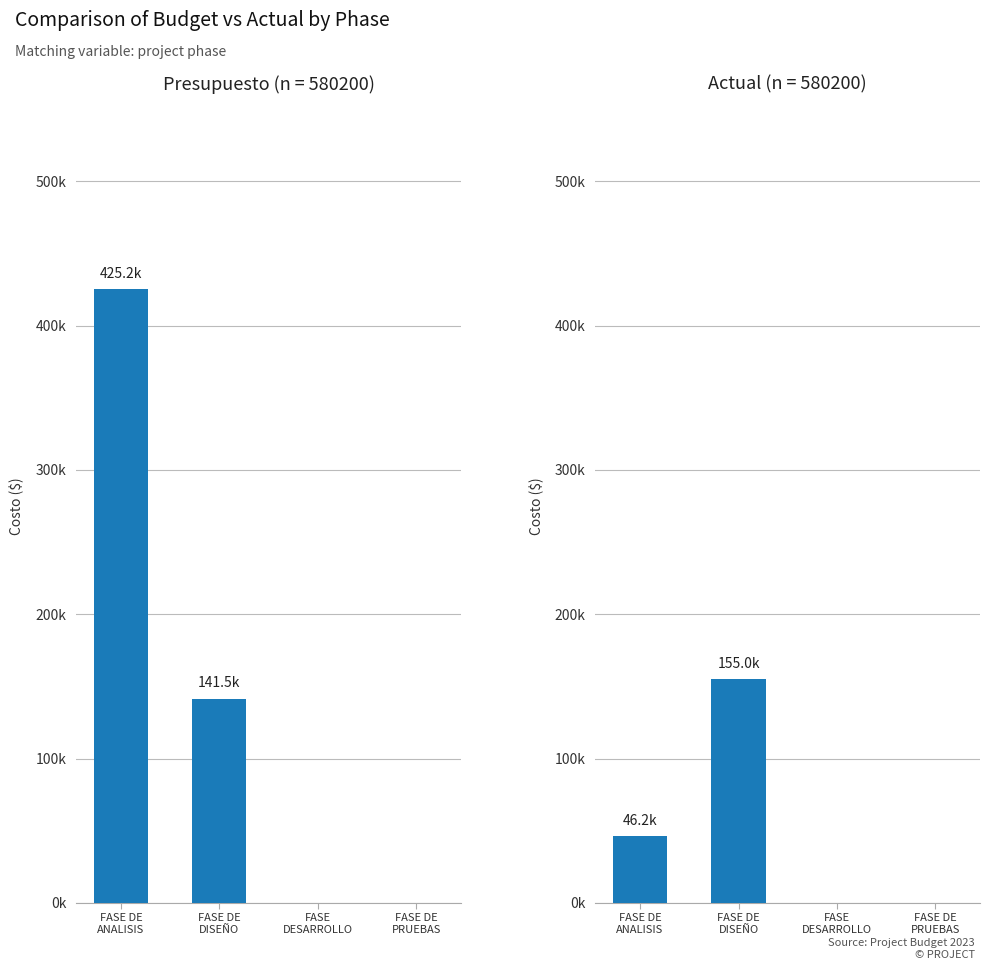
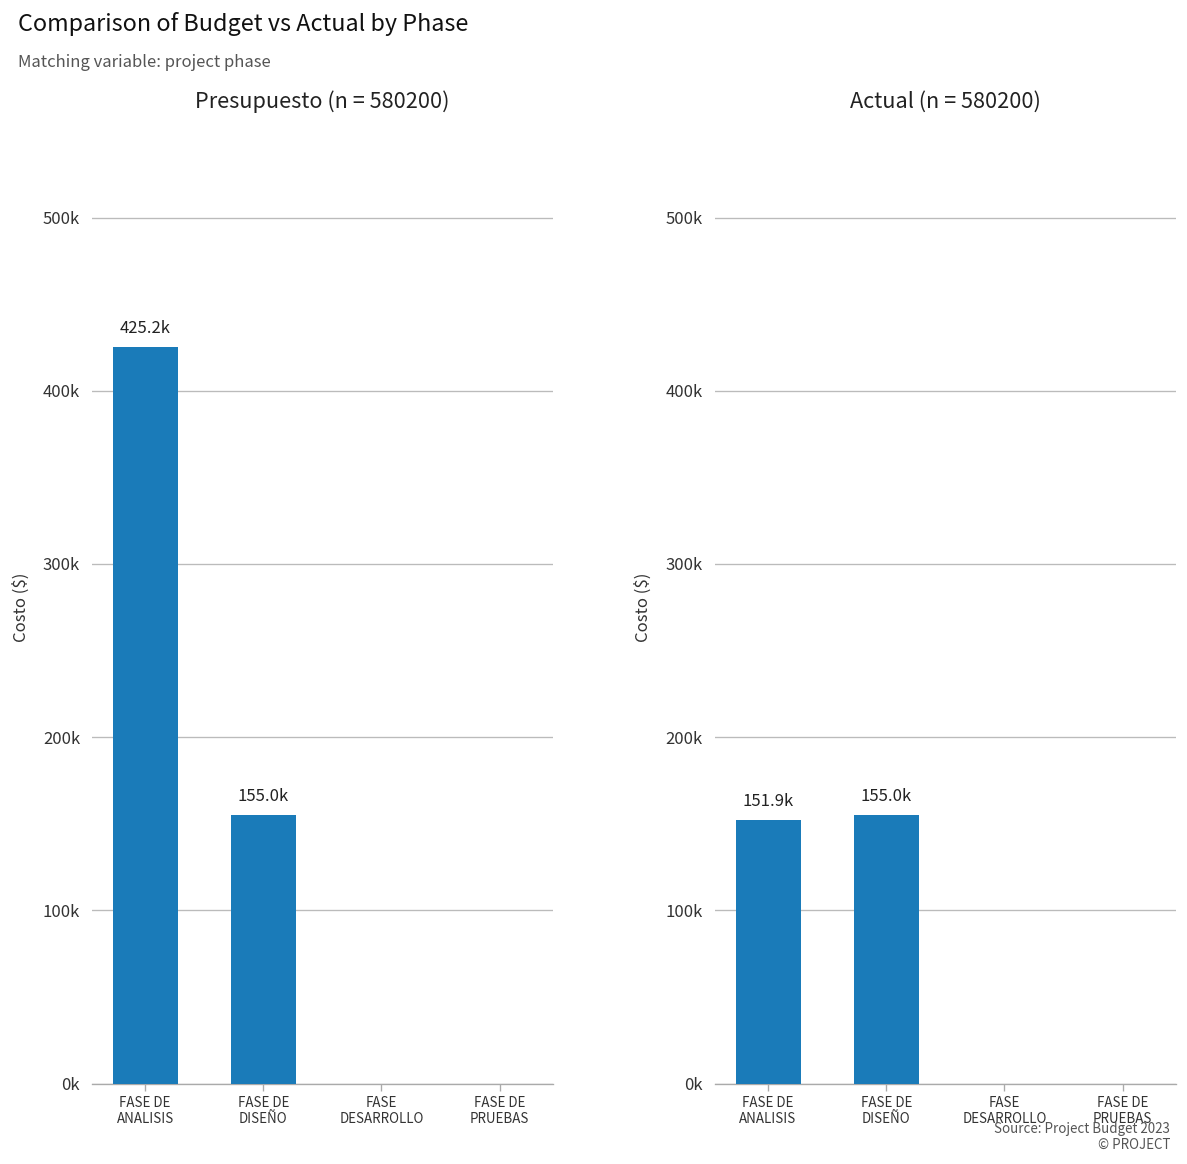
Presupuesto (n = 580200), FASE DE DISEÑO: 141.5k -> 155.0k
Actual (n = 580200), FASE DE ANALISIS: 46.2k -> 151.9k
